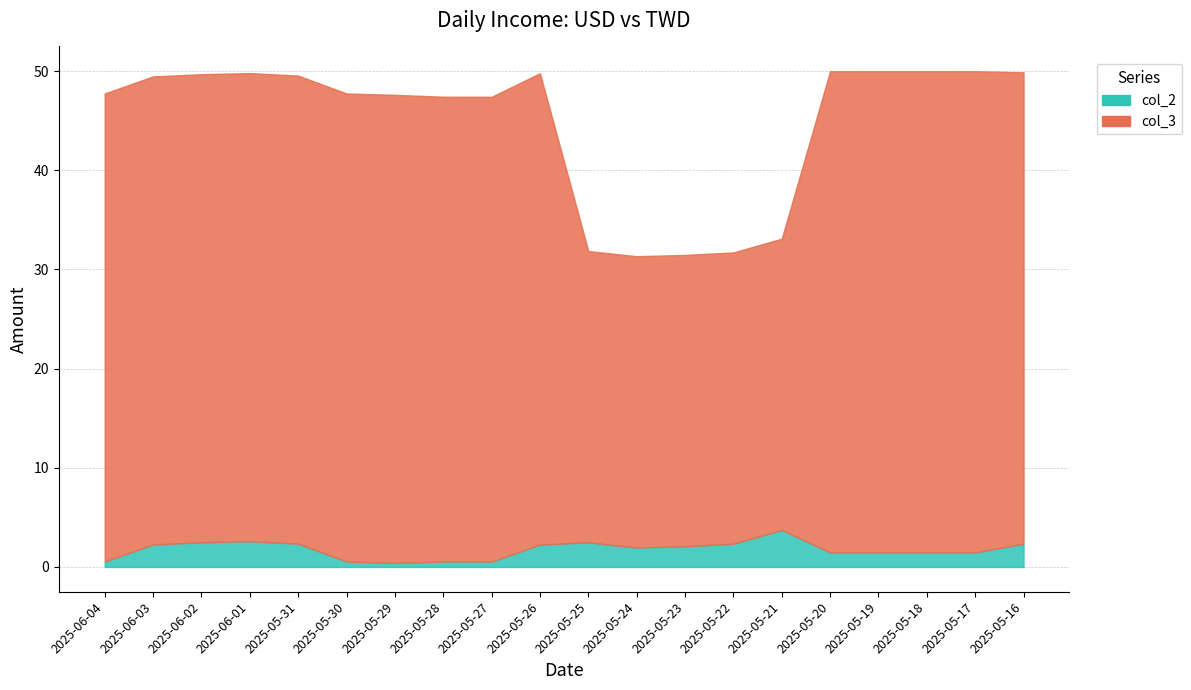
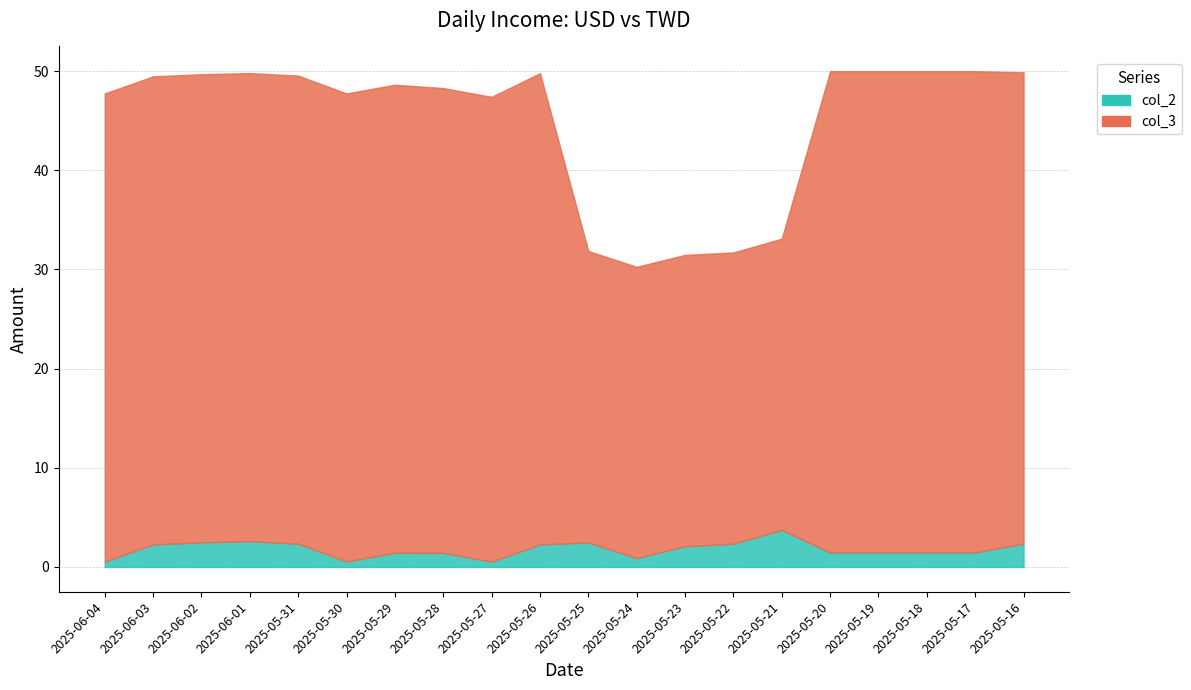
col_2, 2025-05-29: 0 -> 1
col_2, 2025-05-28: 0.6 -> 1.4
col_2, 2025-05-24: 2 -> 1
